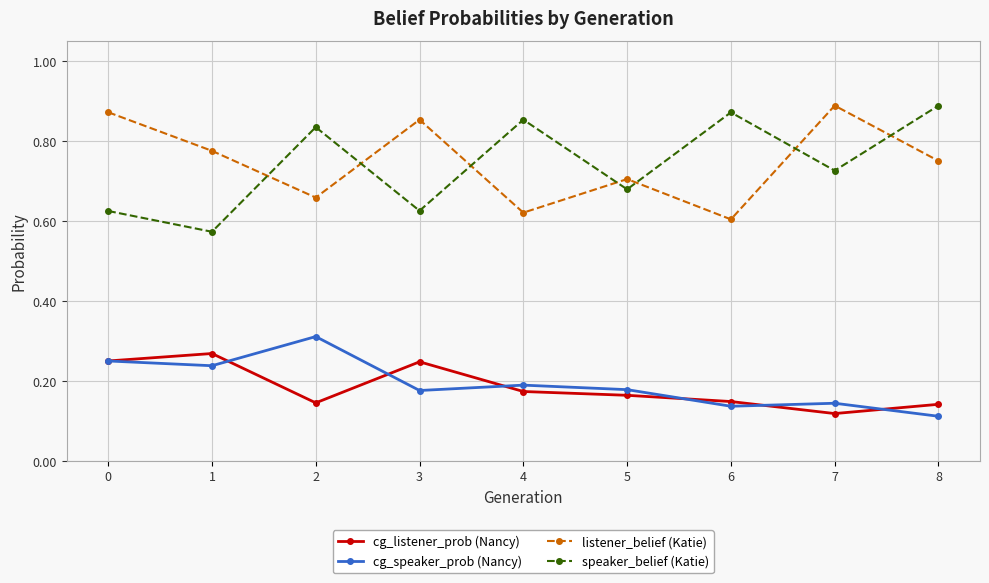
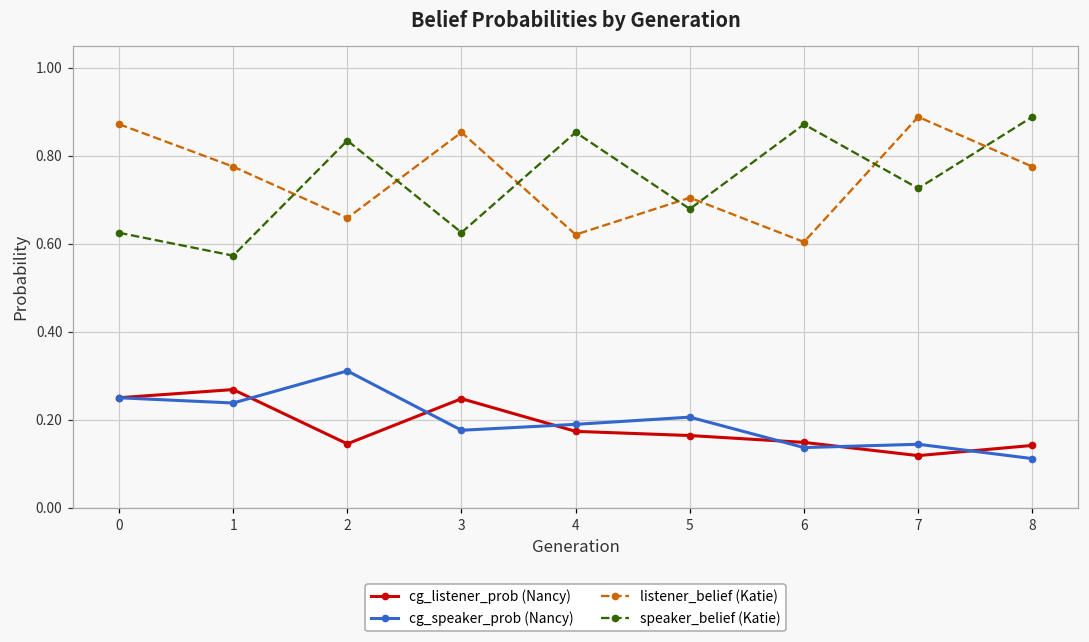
cg_speaker_prob (Nancy), 5: 0.18 -> 0.21
listener_belief (Katie), 8: 0.75 -> 0.78
